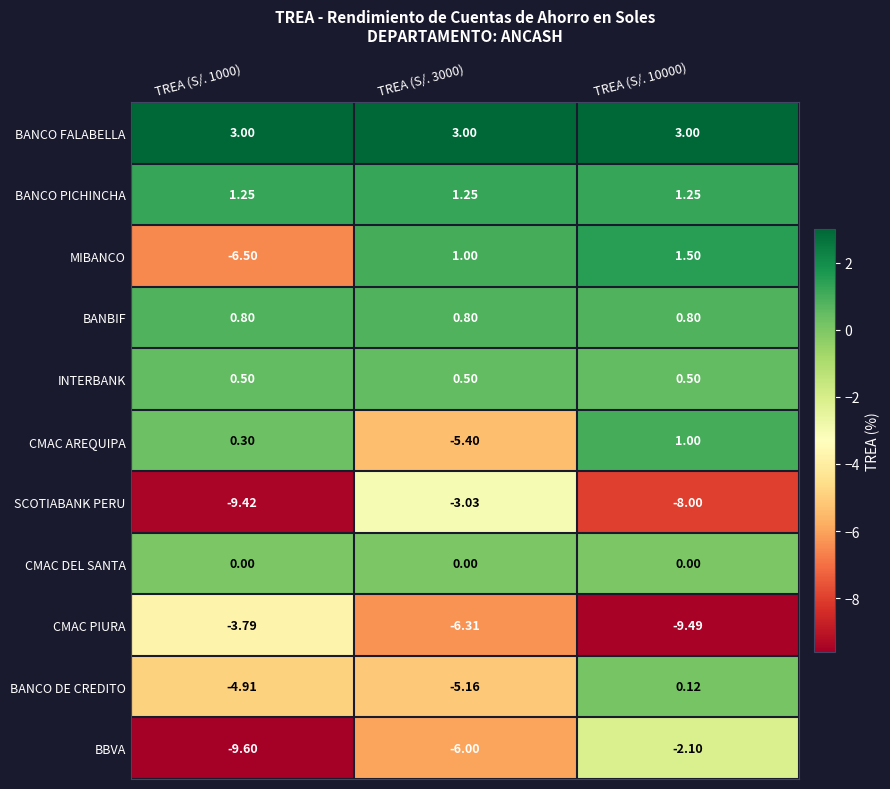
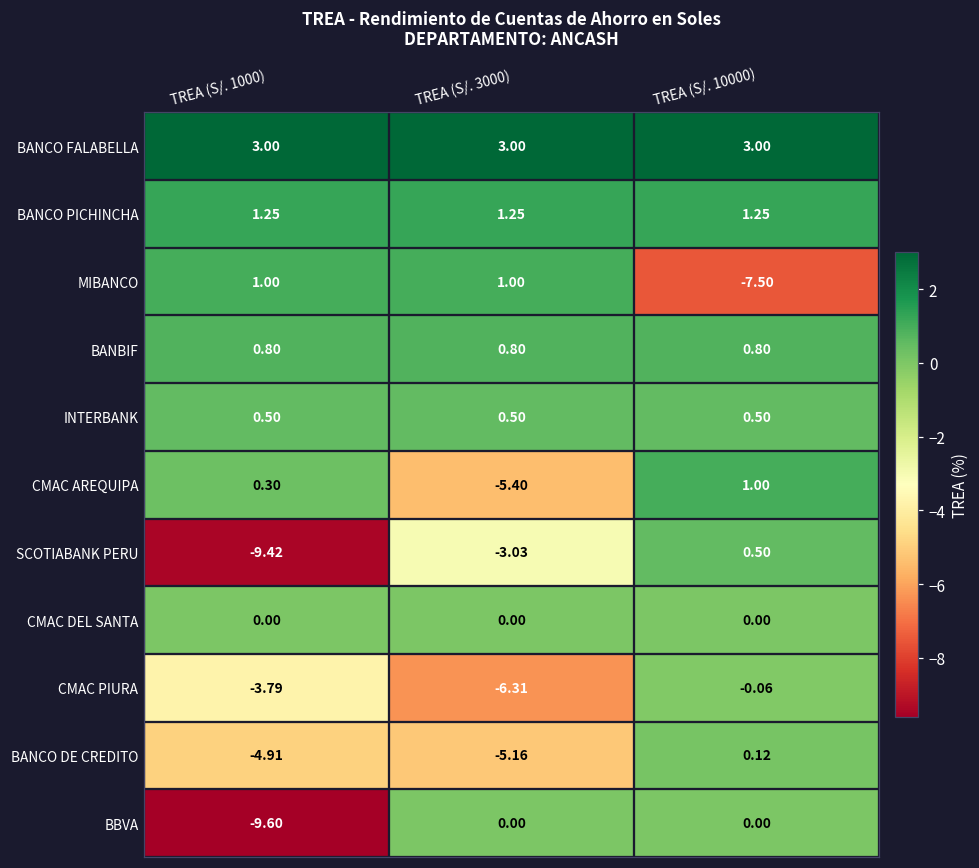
MIBANCO, TREA (S/. 1000): -6.50 -> 1.00
MIBANCO, TREA (S/. 10000): 1.50 -> -7.50
SCOTIABANK PERU, TREA (S/. 10000): -8.00 -> 0.50
CMAC PIURA, TREA (S/. 10000): -9.49 -> -0.06
BBVA, TREA (S/. 3000): -6.00 -> 0.00
BBVA, TREA (S/. 10000): -2.10 -> 0.00
